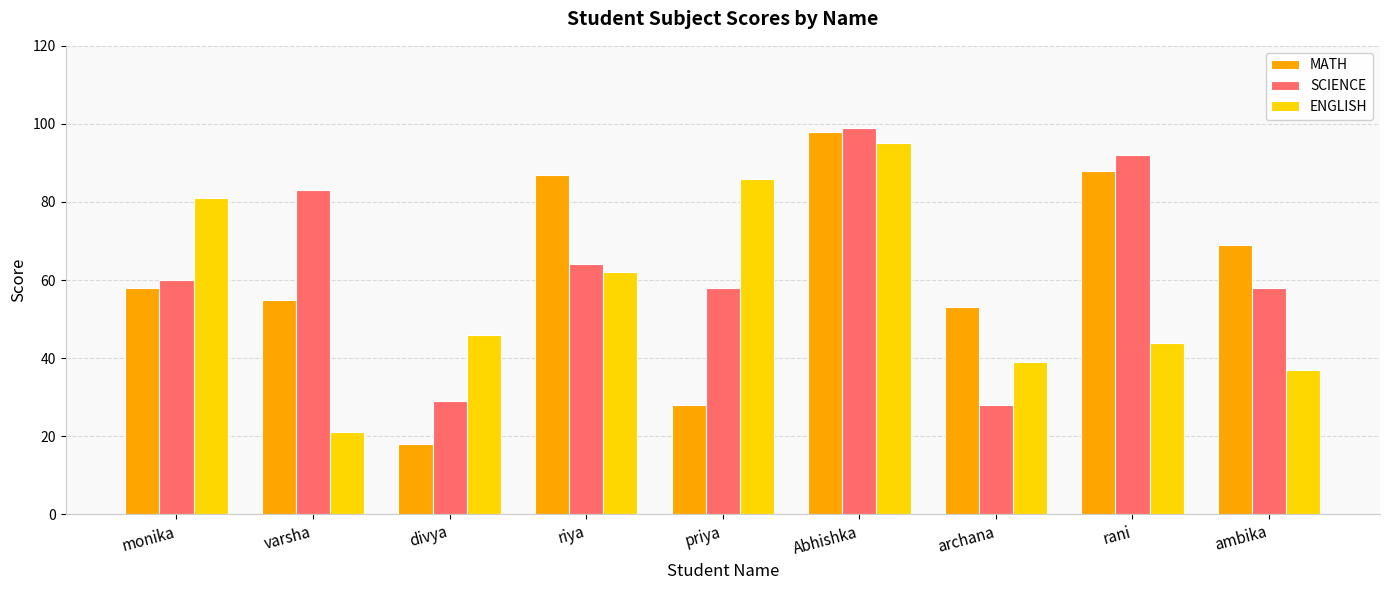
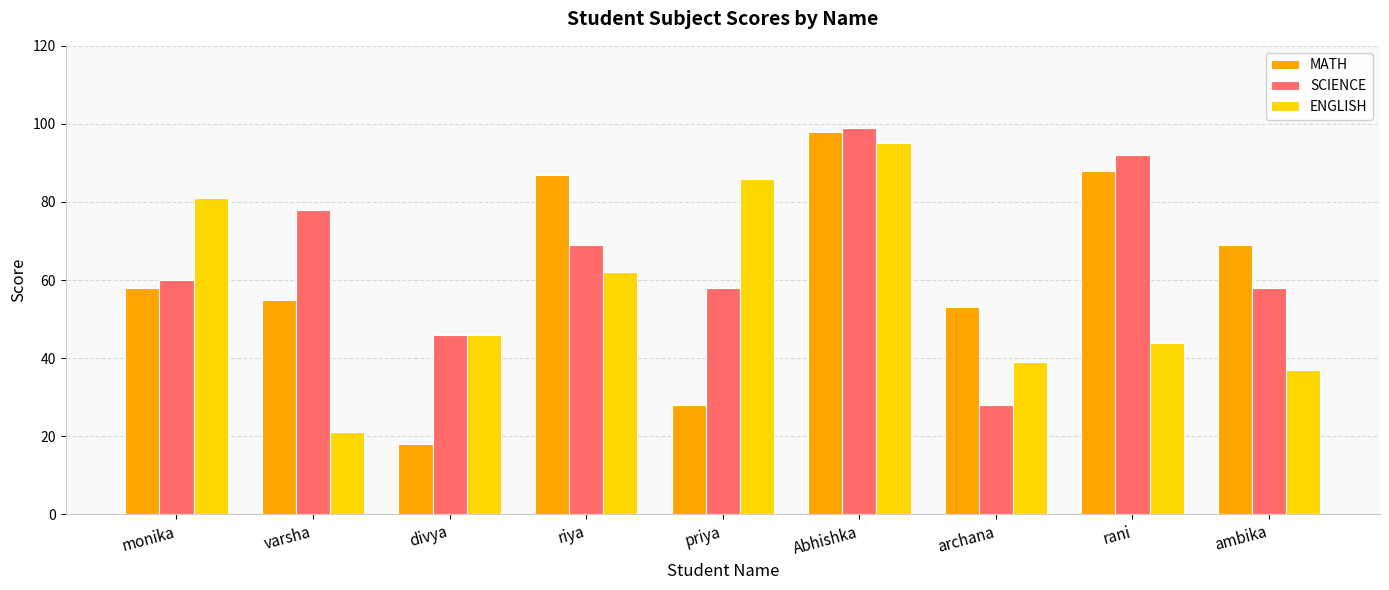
SCIENCE, varsha: 83 -> 78
SCIENCE, divya: 29 -> 46
SCIENCE, riya: 64 -> 69
